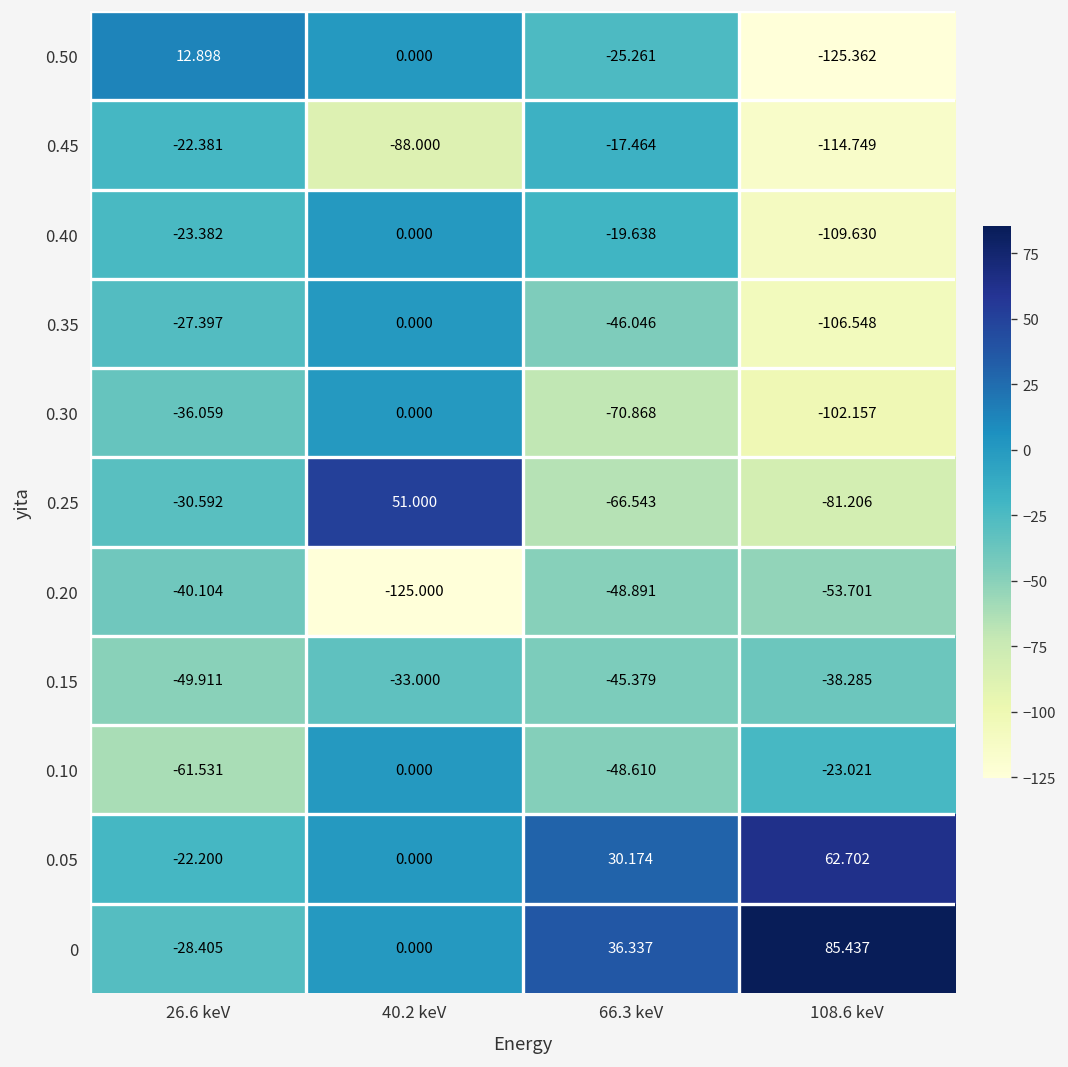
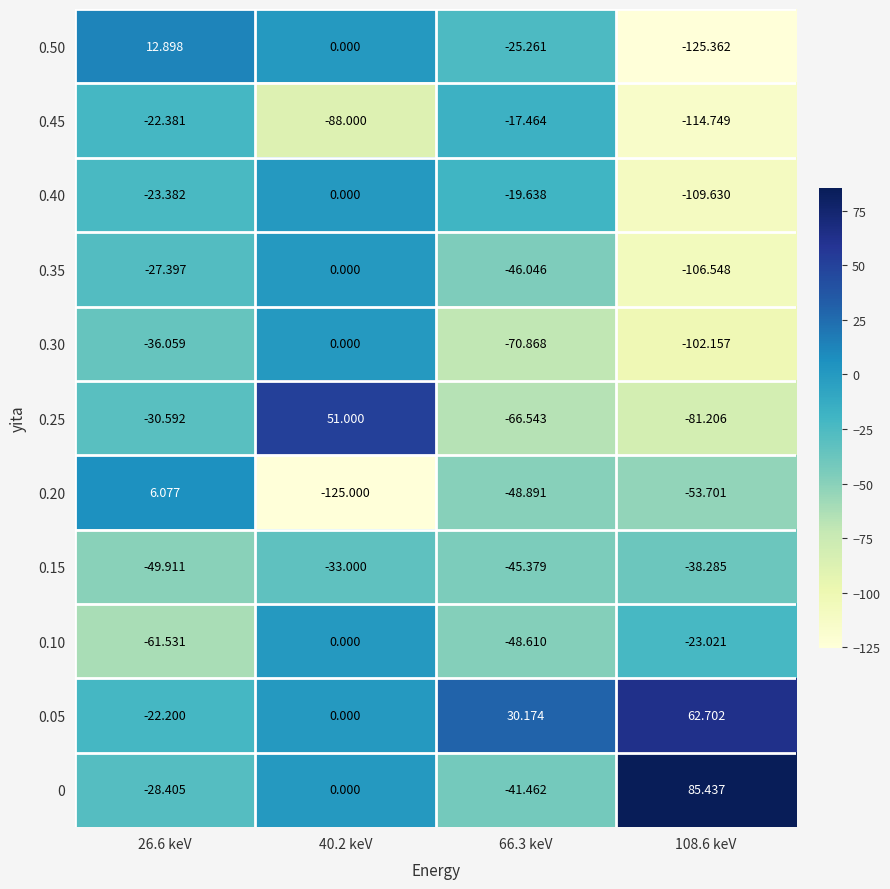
0.20, 26.6 keV: -40.104 -> 6.077
0, 66.3 keV: 36.337 -> -41.462
